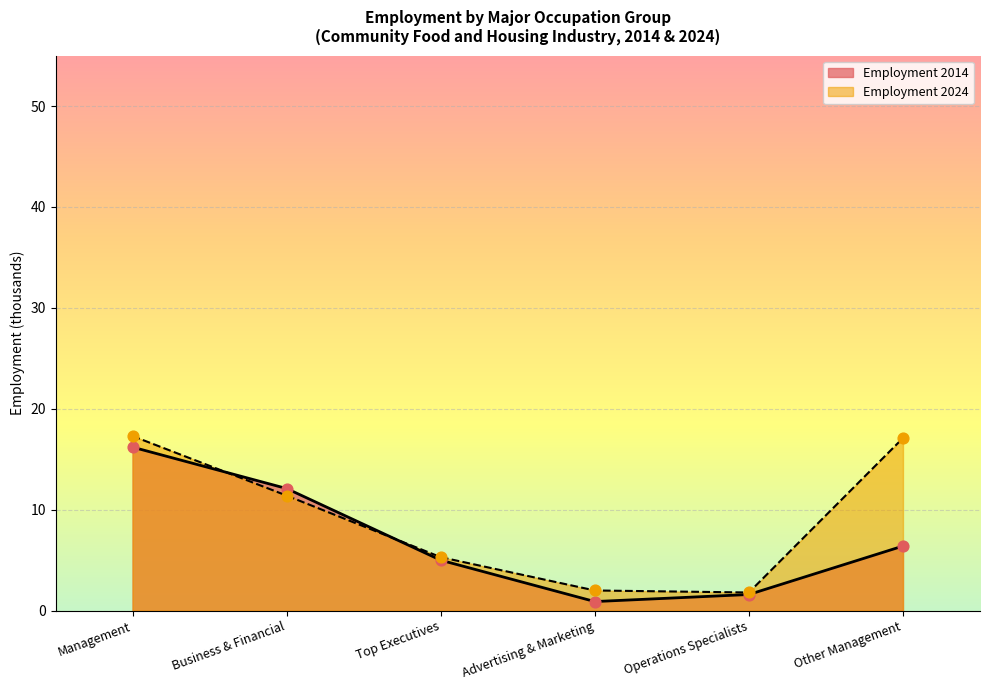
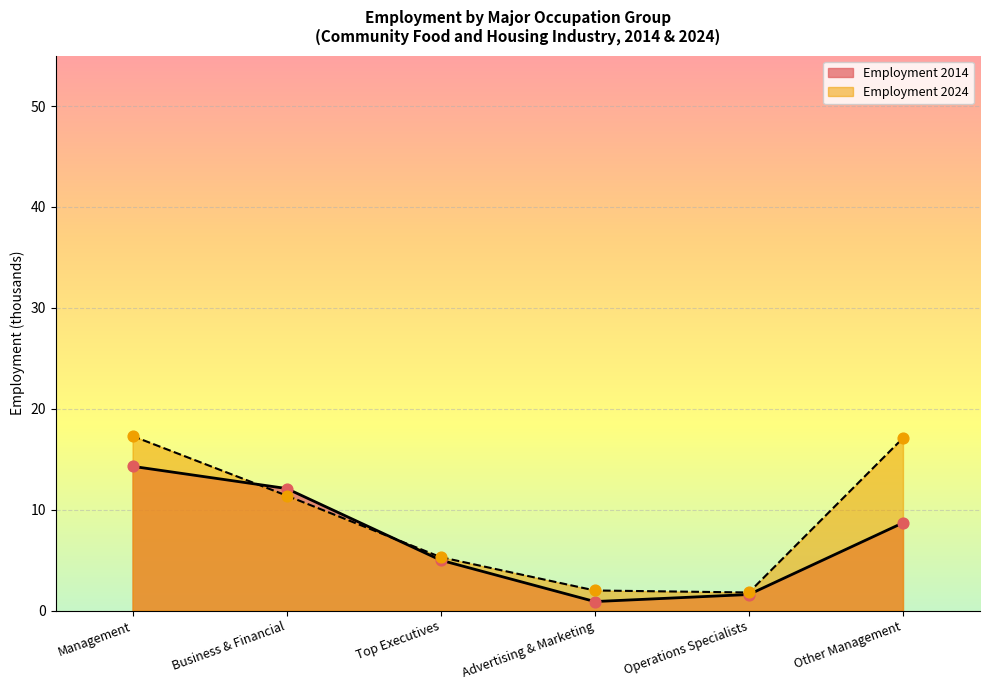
Employment 2014, Management: 16.2 -> 14.3
Employment 2014, Other Management: 6.4 -> 8.7
